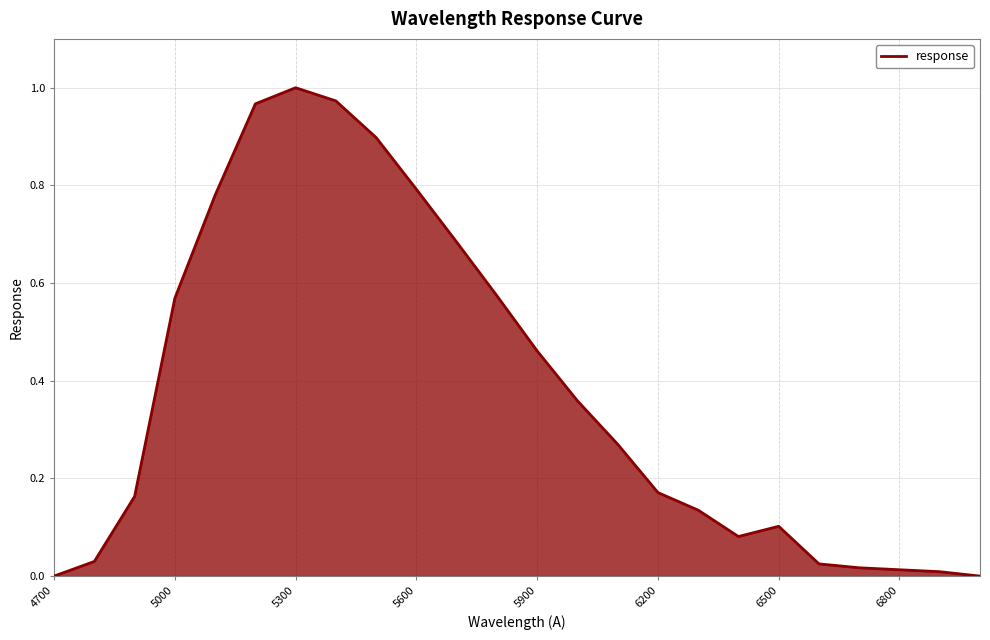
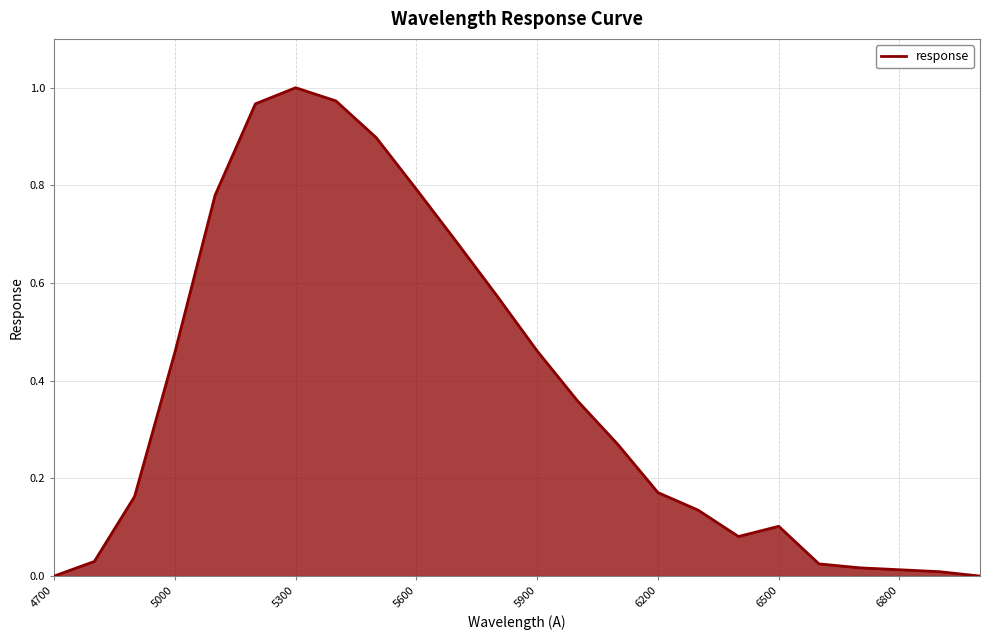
5000: 0.57 -> 0.46
